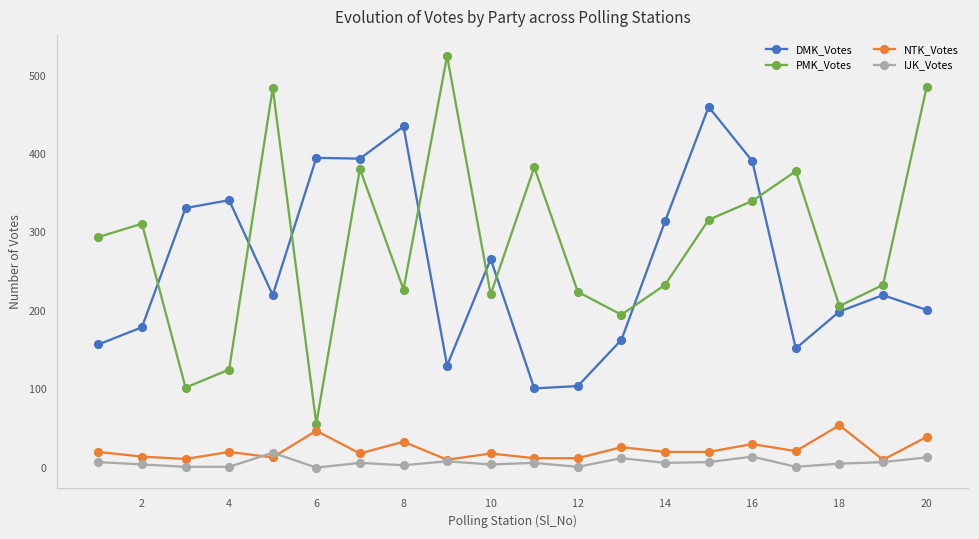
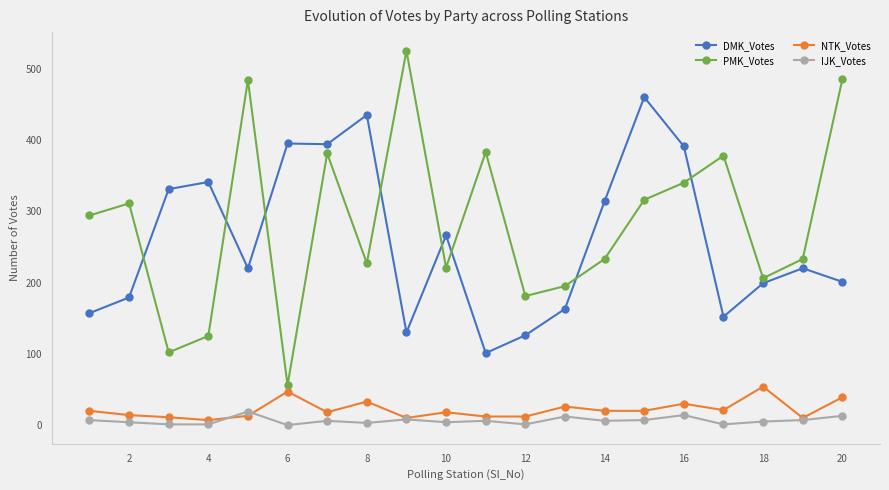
NTK_Votes, 4: 20 -> 10
DMK_Votes, 12: 100 -> 130
PMK_Votes, 12: 220 -> 180
